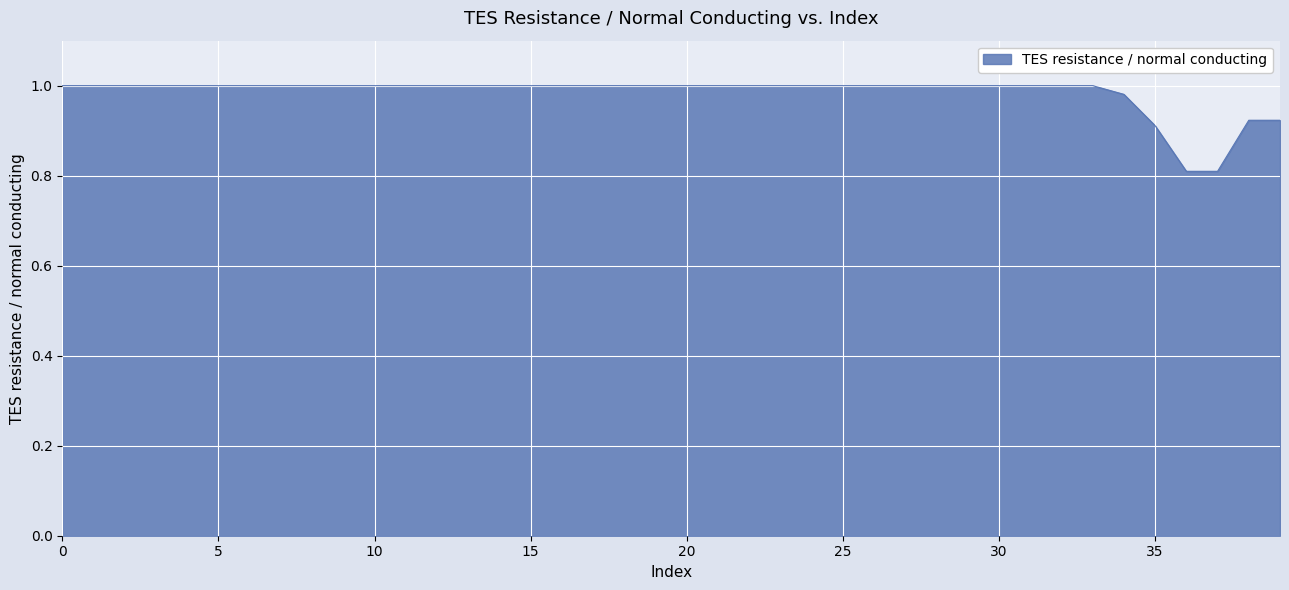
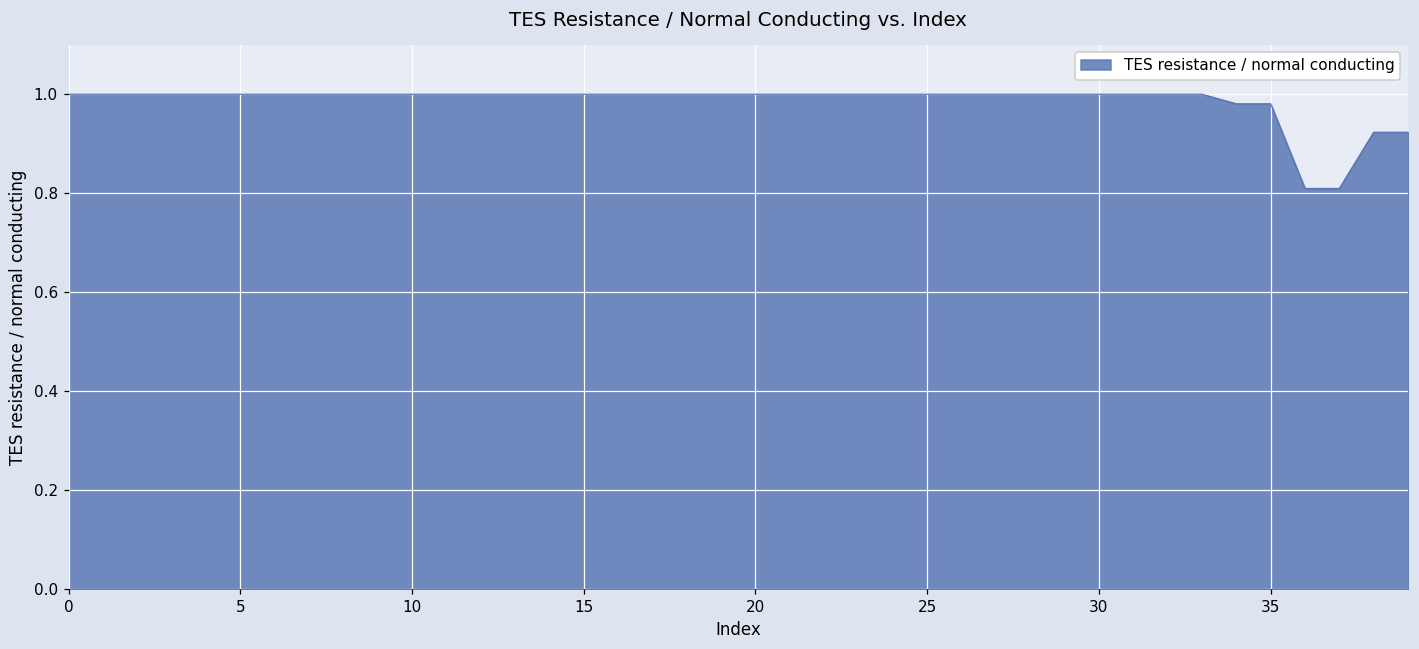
35: 0.91 -> 0.98
